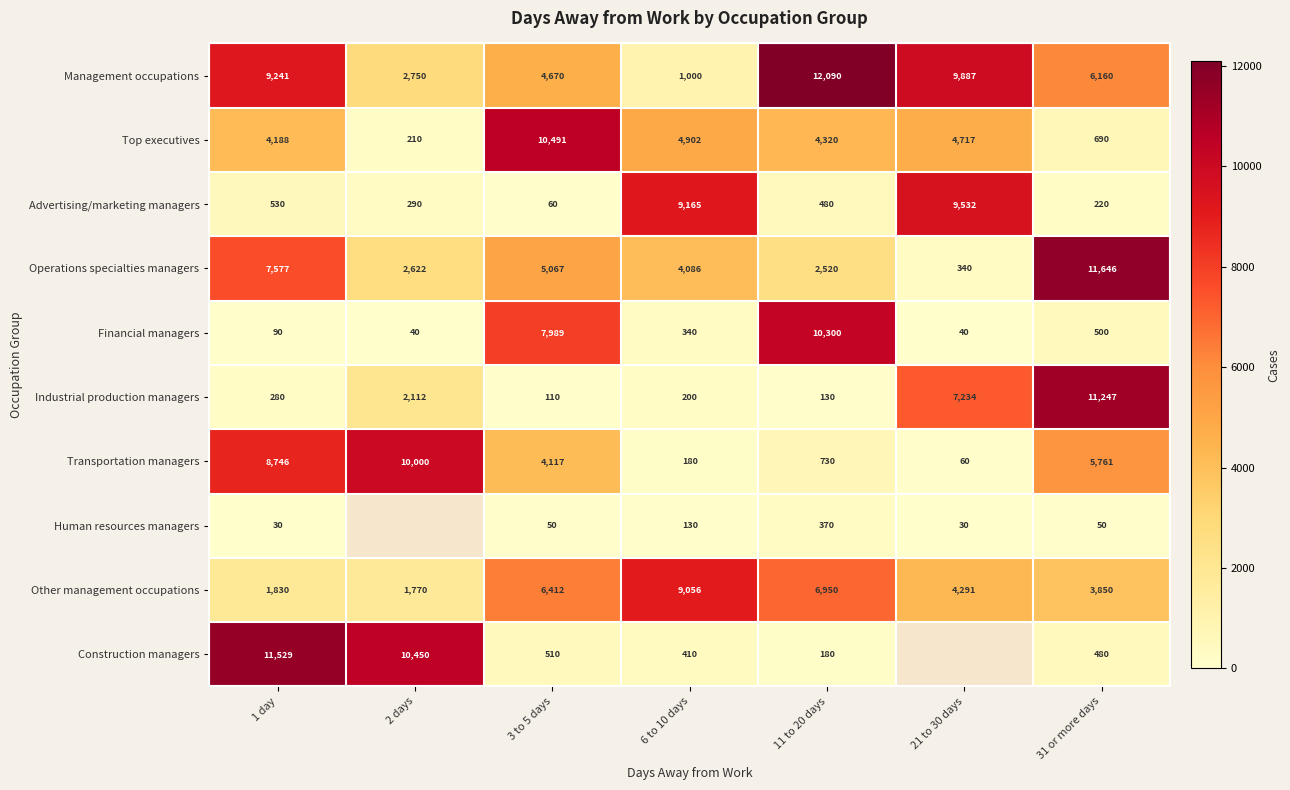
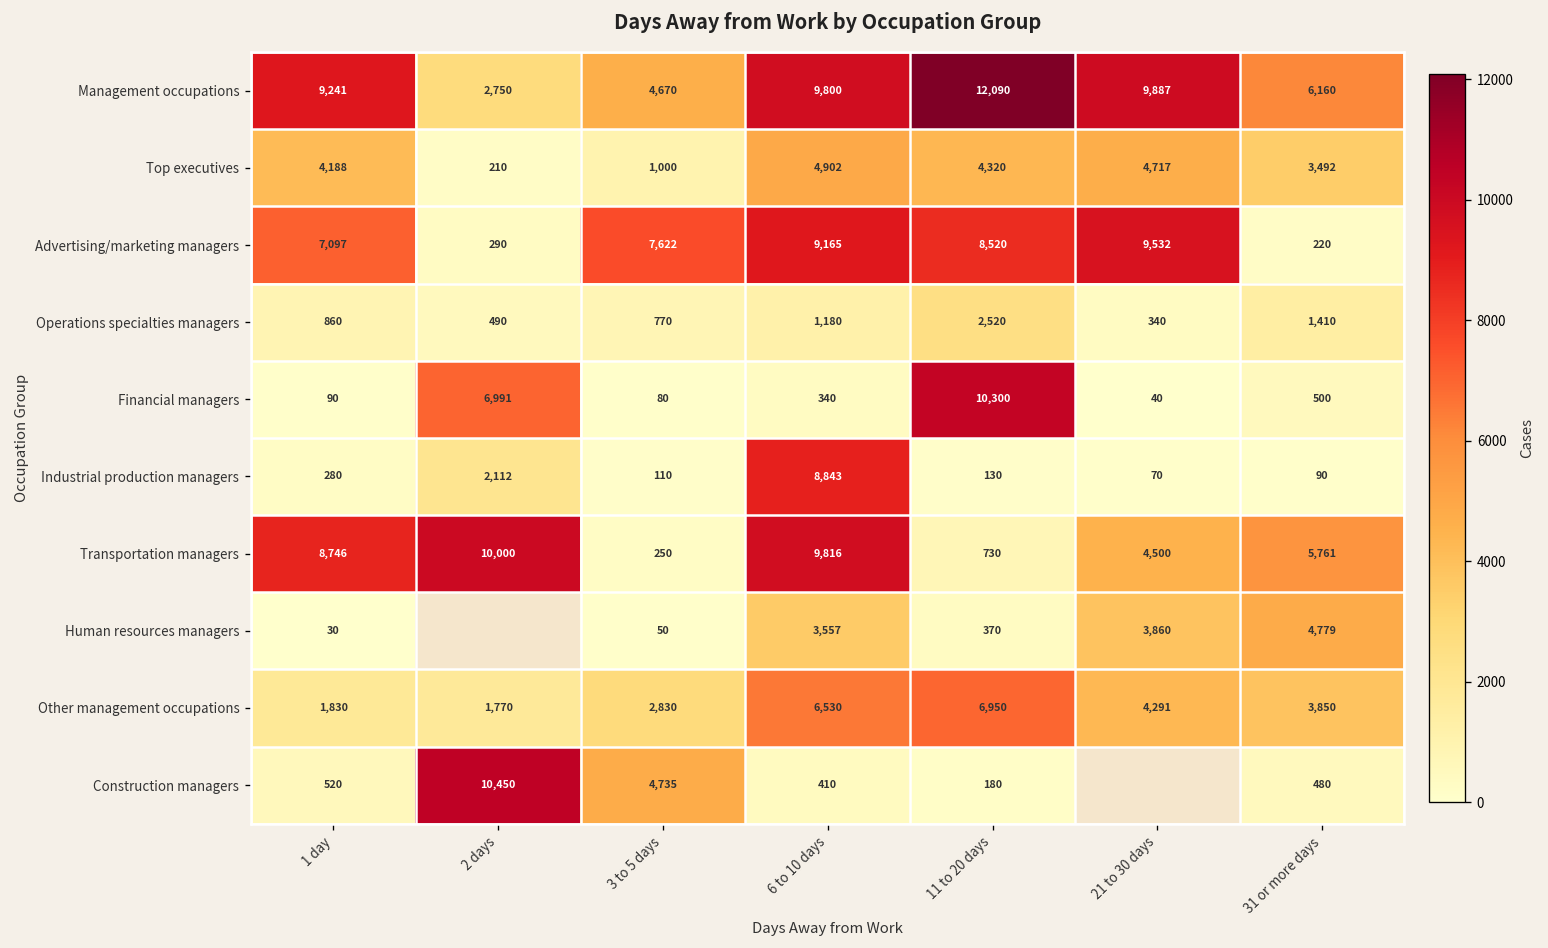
Management occupations, 6 to 10 days: 1,000 -> 9,800
Top executives, 3 to 5 days: 10,491 -> 1,000
Top executives, 31 or more days: 690 -> 3,492
Advertising/marketing managers, 1 day: 530 -> 7,097
Advertising/marketing managers, 3 to 5 days: 60 -> 7,622
Advertising/marketing managers, 11 to 20 days: 480 -> 8,520
Operations specialties managers, 1 day: 7,577 -> 860
Operations specialties managers, 2 days: 2,622 -> 490
Operations specialties managers, 3 to 5 days: 5,067 -> 770
Operations specialties managers, 6 to 10 days: 4,086 -> 1,180
Operations specialties managers, 31 or more days: 11,646 -> 1,410
Financial managers, 2 days: 40 -> 6,991
Financial managers, 3 to 5 days: 7,989 -> 80
Industrial production managers, 6 to 10 days: 200 -> 8,843
Industrial production managers, 21 to 30 days: 7,234 -> 70
Industrial production managers, 31 or more days: 11,247 -> 90
Transportation managers, 3 to 5 days: 4,117 -> 250
Transportation managers, 6 to 10 days: 180 -> 9,816
Transportation managers, 21 to 30 days: 60 -> 4,500
Human resources managers, 6 to 10 days: 130 -> 3,557
Human resources managers, 21 to 30 days: 30 -> 3,860
Human resources managers, 31 or more days: 50 -> 4,779
Other management occupations, 3 to 5 days: 6,412 -> 2,830
Other management occupations, 6 to 10 days: 9,056 -> 6,530
Construction managers, 1 day: 11,529 -> 520
Construction managers, 3 to 5 days: 510 -> 4,735
